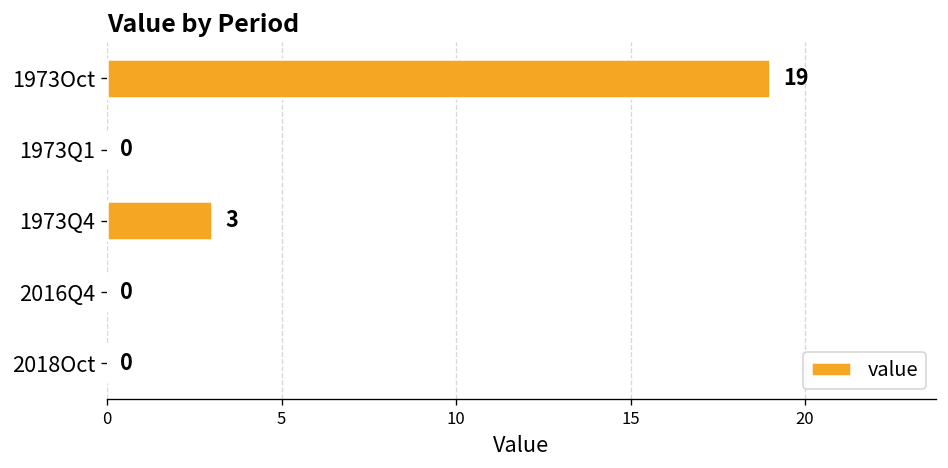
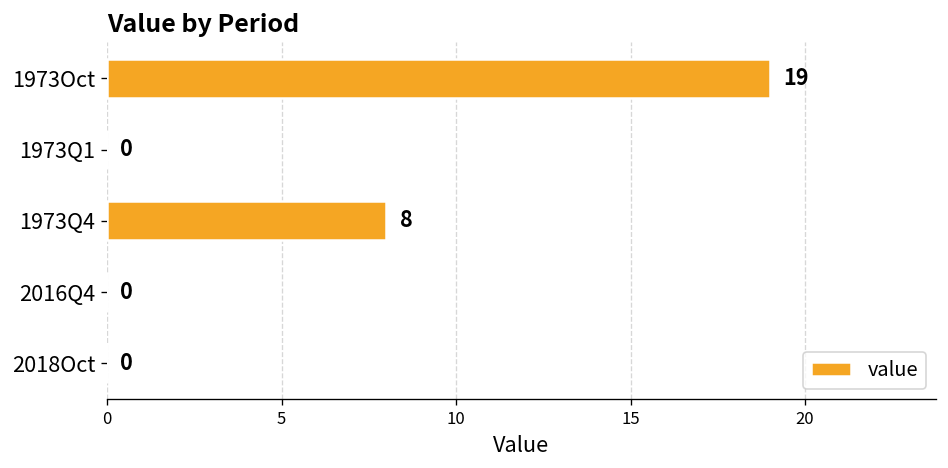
1973Q4: 3 -> 8
